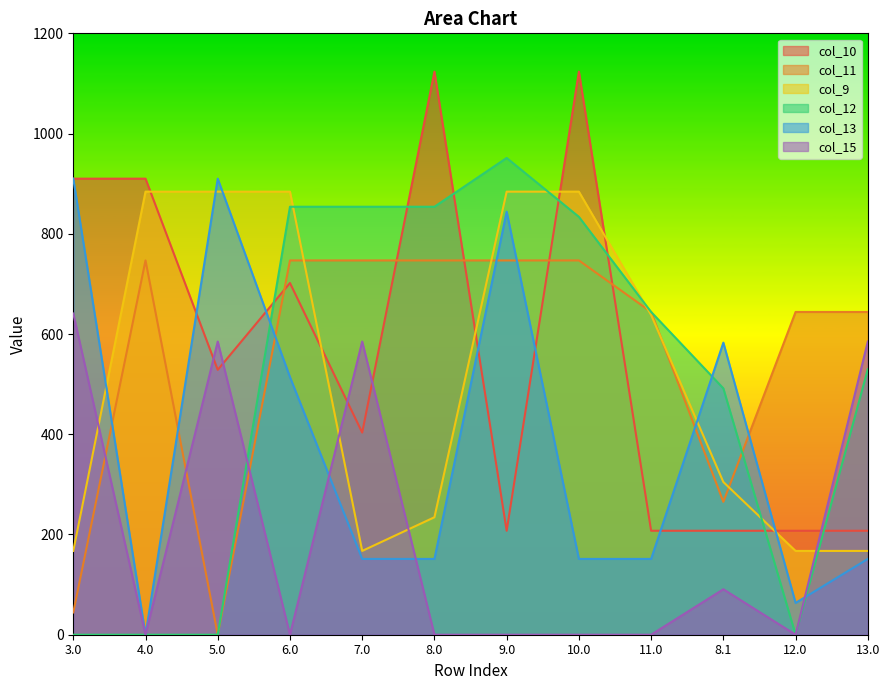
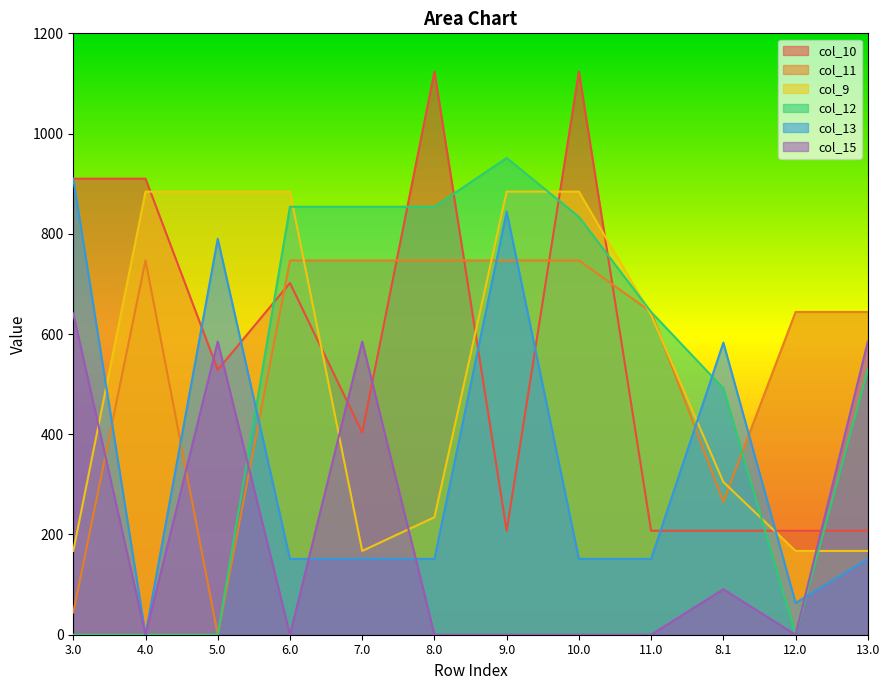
col_13, 5.0: 910 -> 790
col_13, 6.0: 510 -> 150
